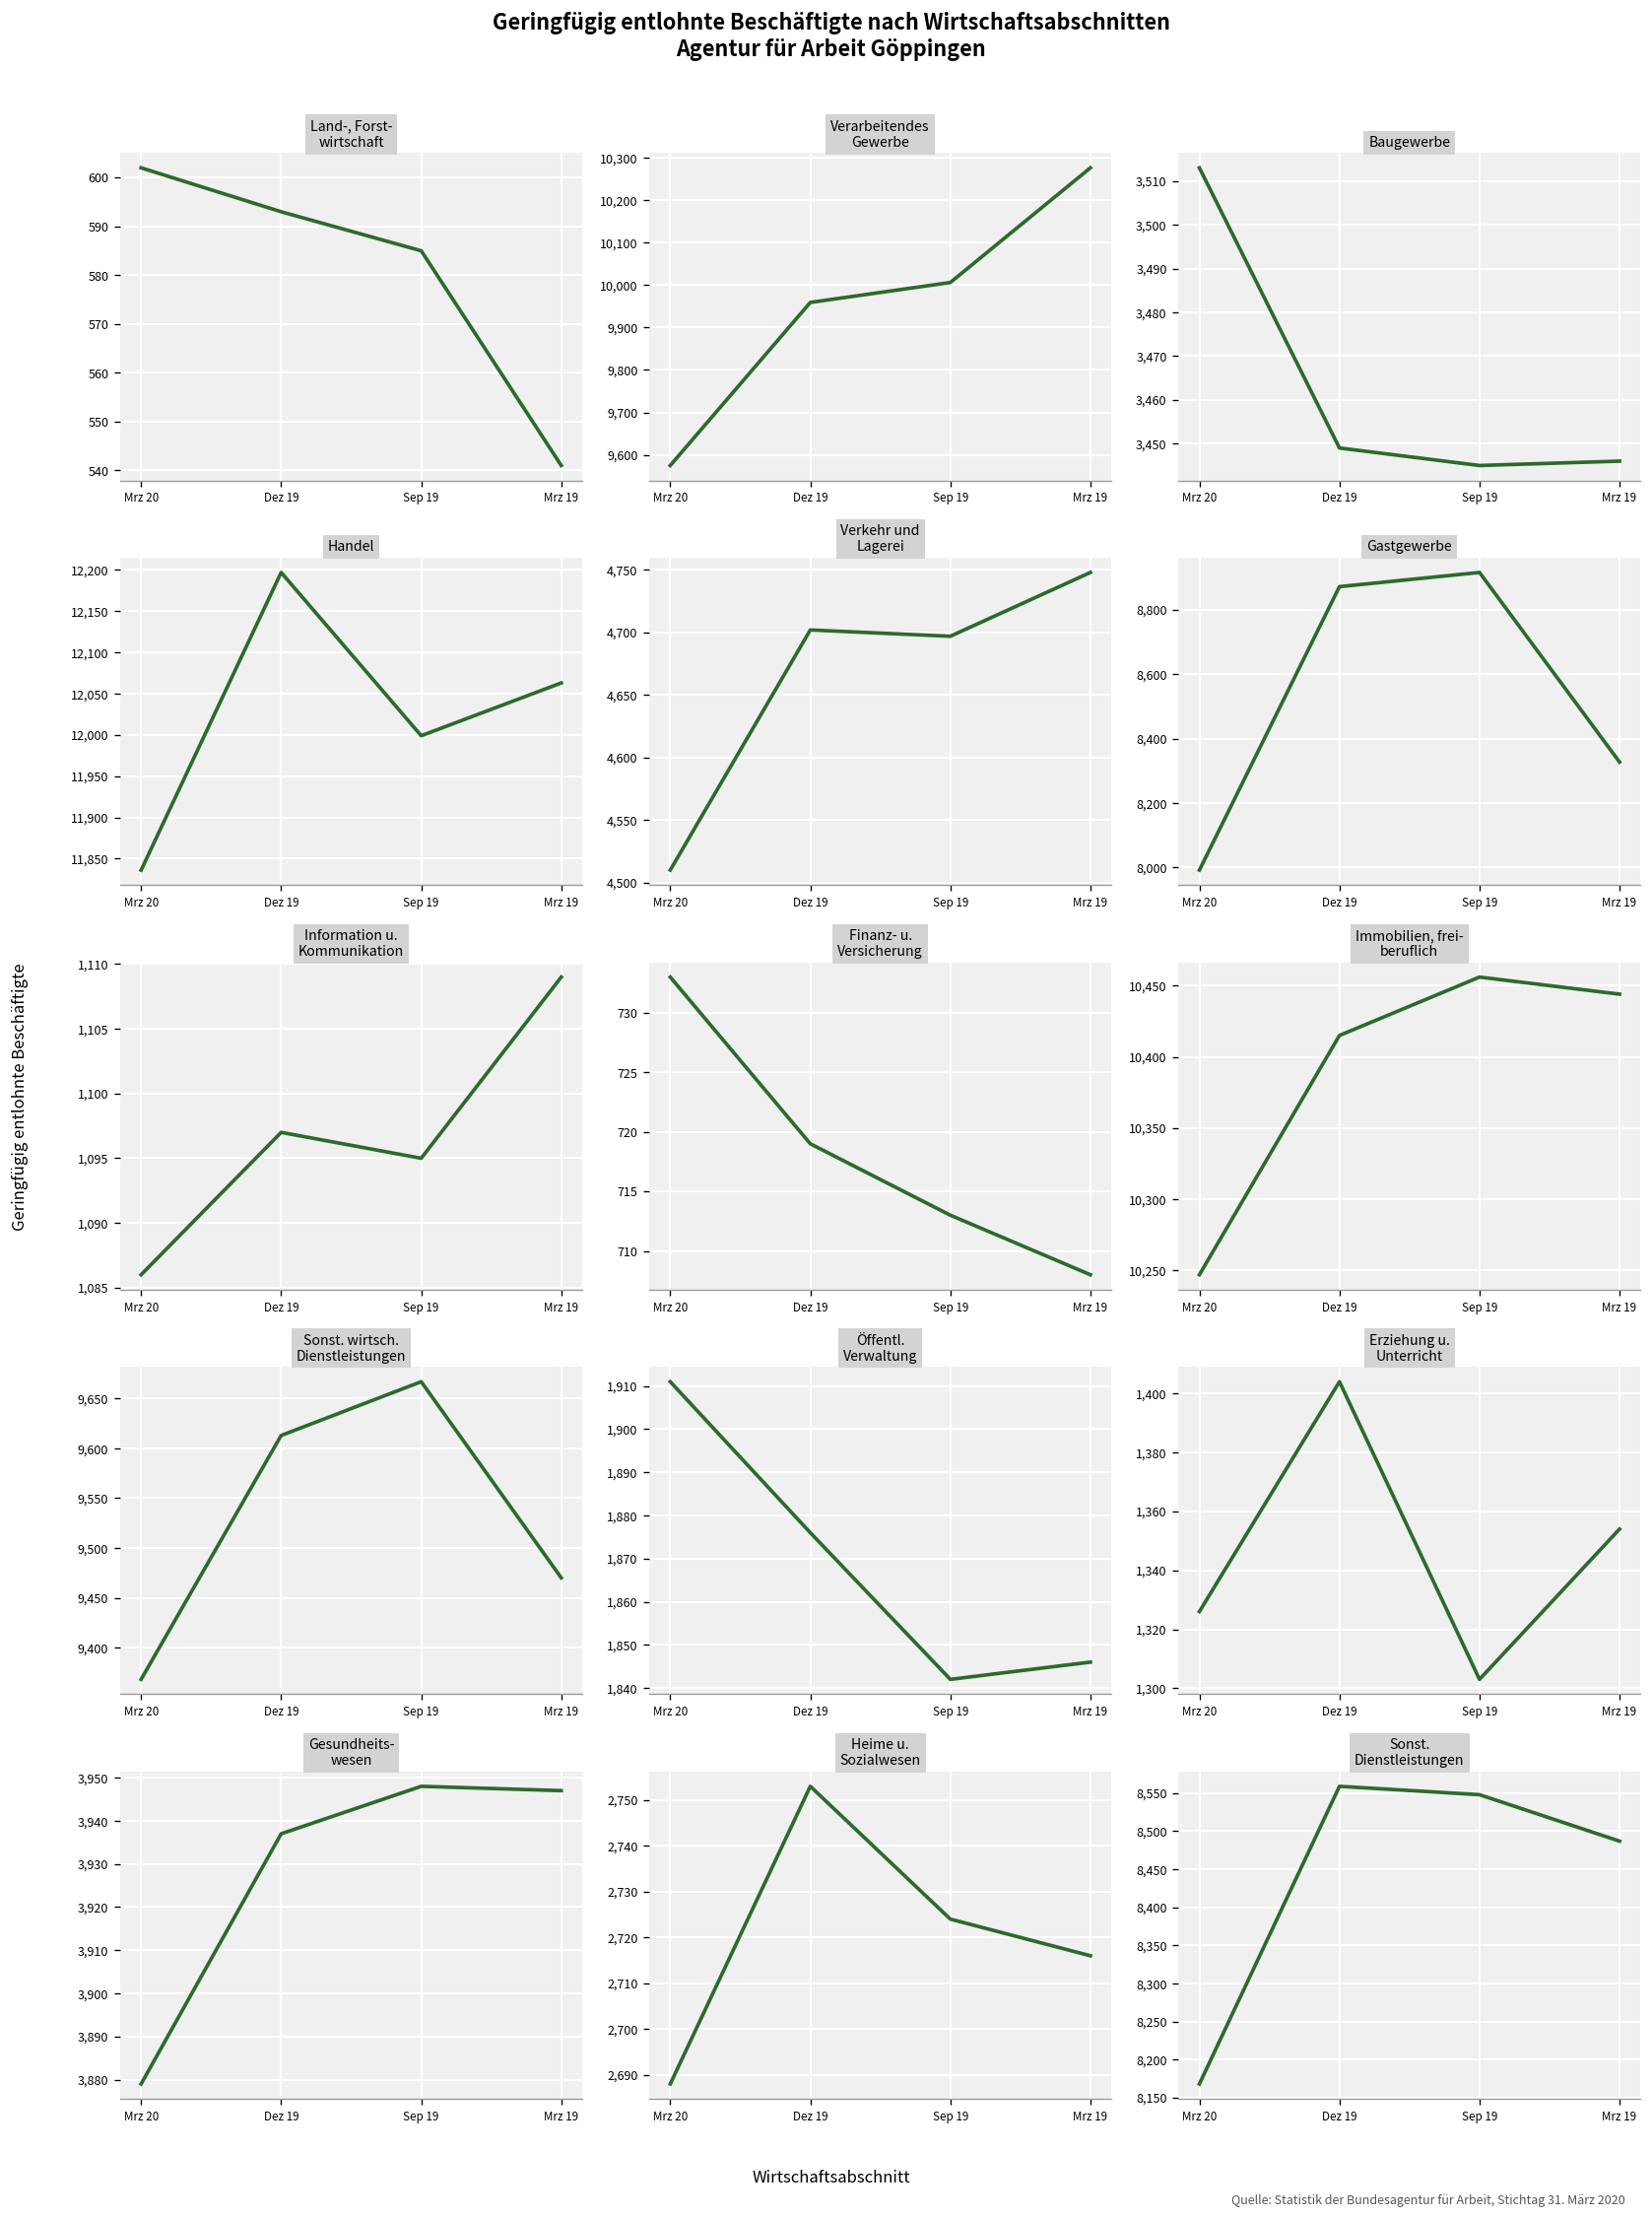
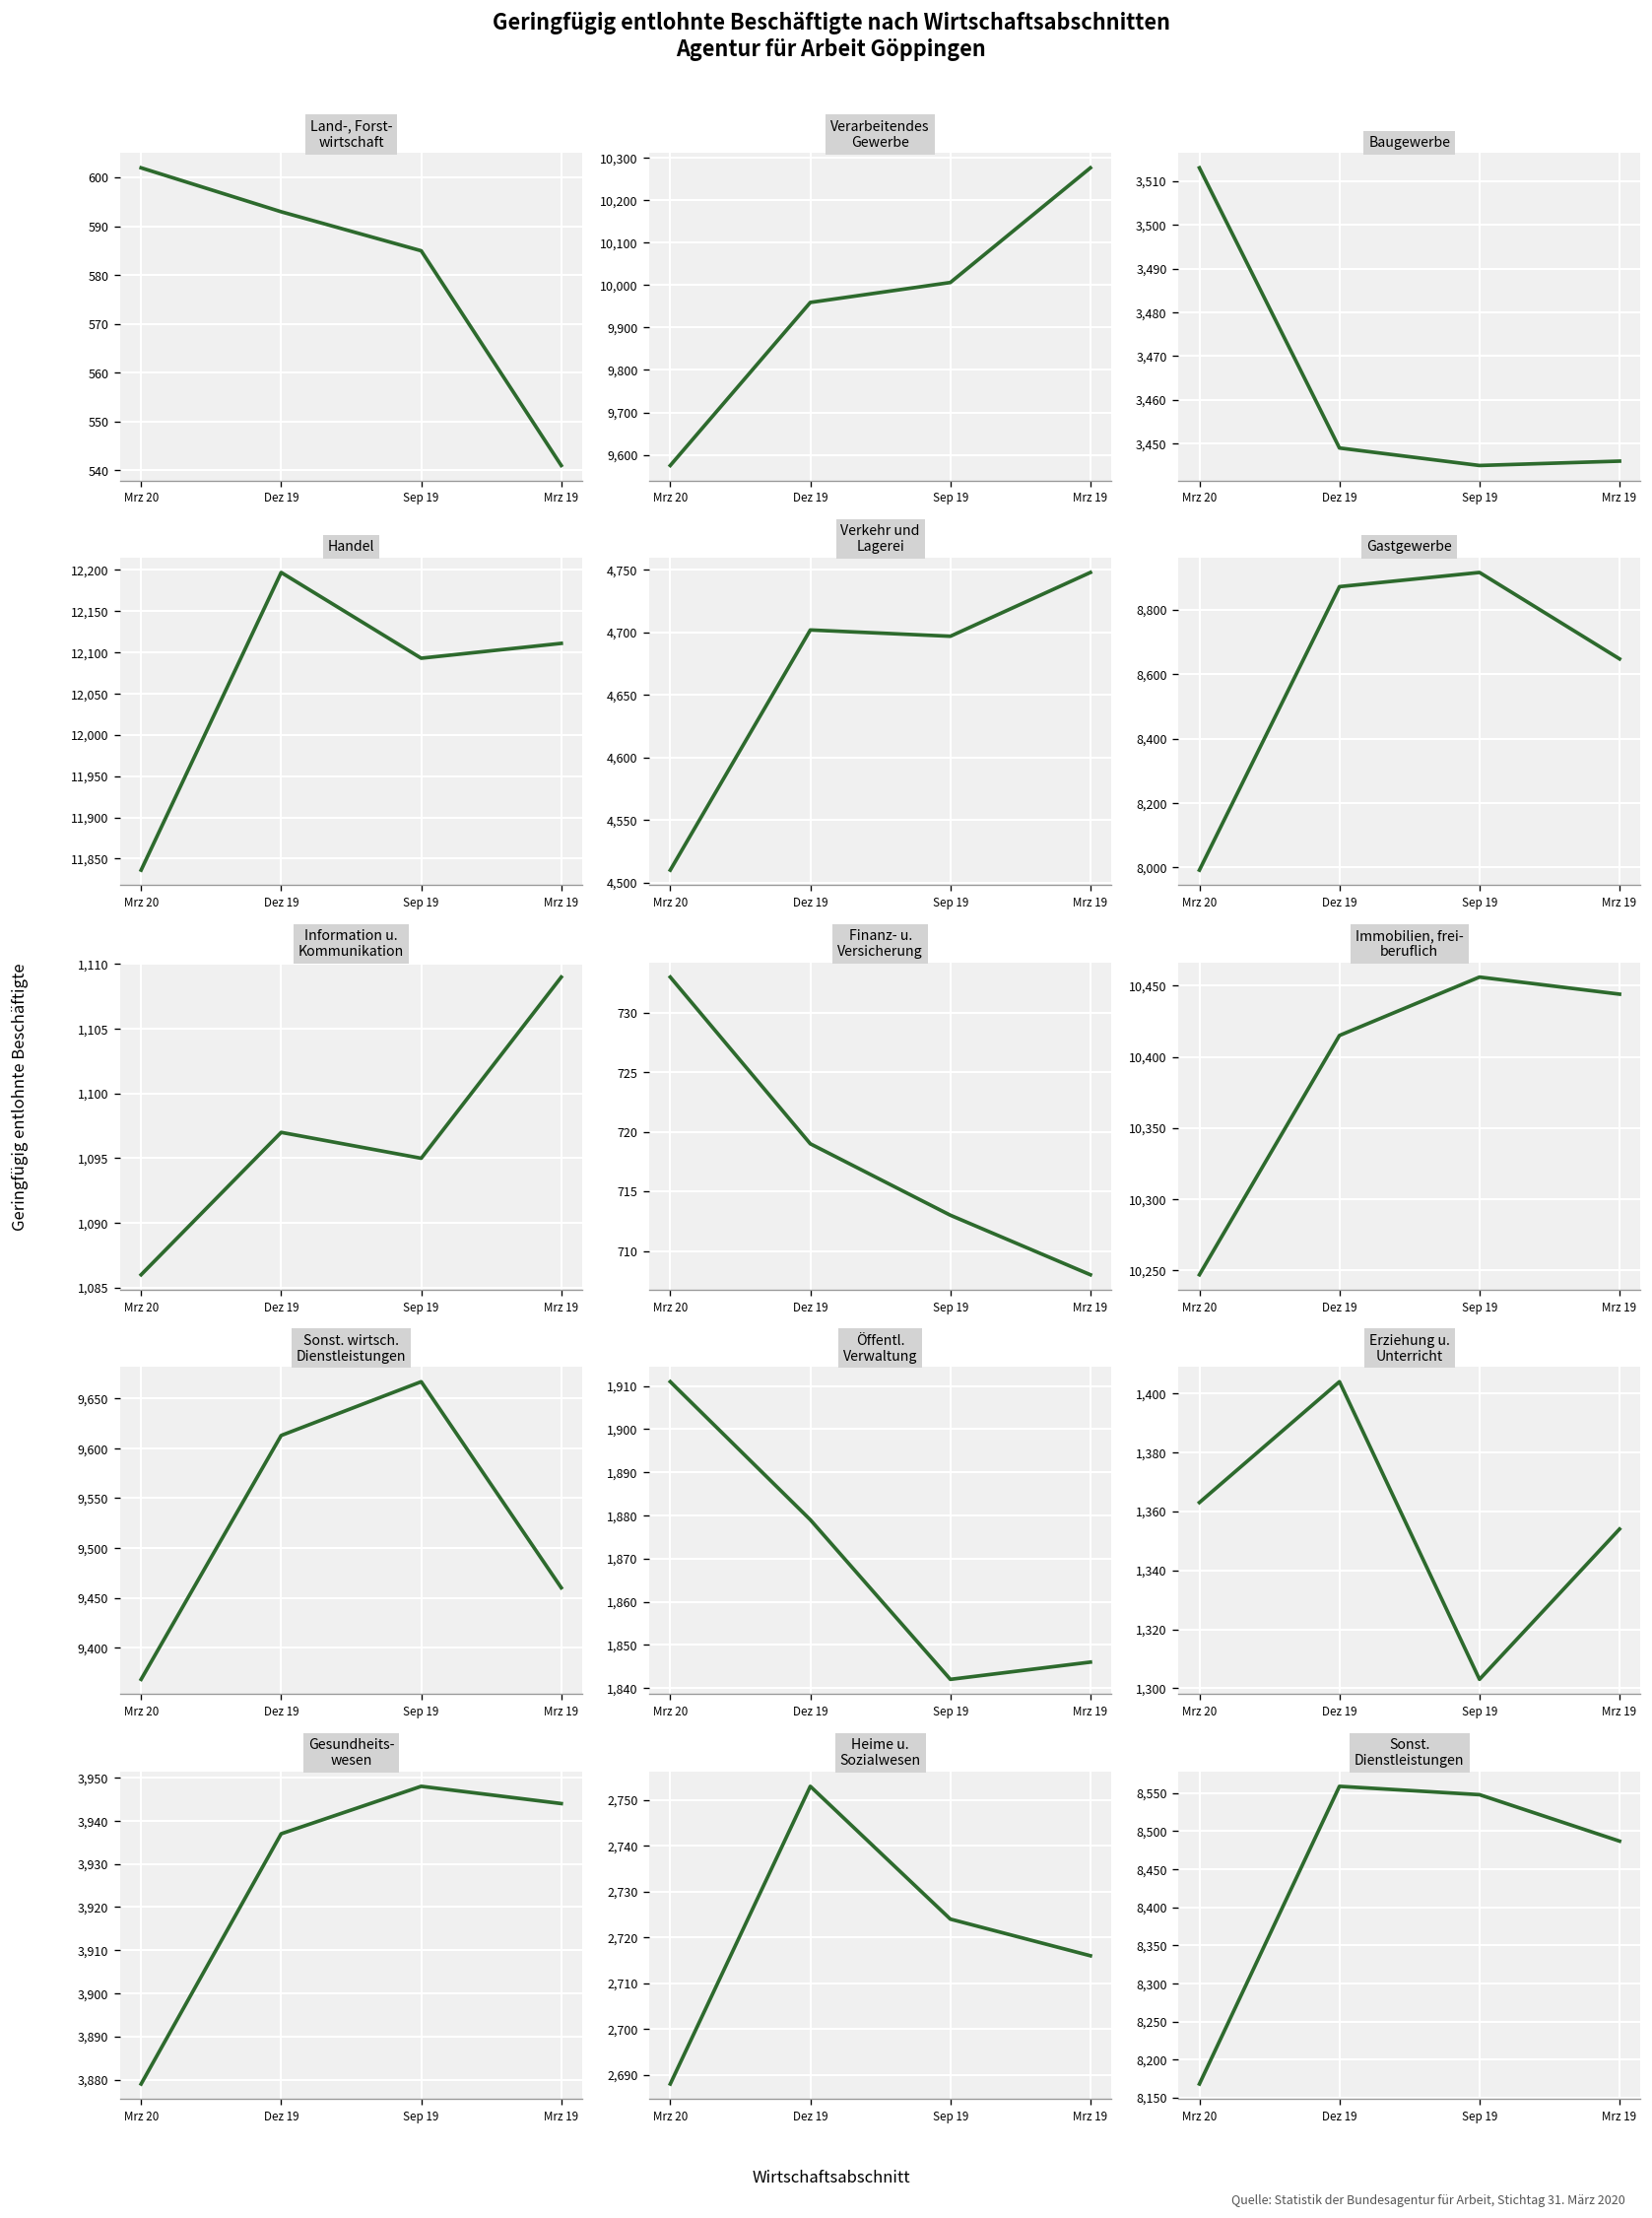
Handel, Sep 19: 12,000 -> 12,090
Handel, Mrz 19: 12,060 -> 12,110
Gastgewerbe, Mrz 19: 8,330 -> 8,650
Sonst. wirtsch. Dienstleistungen, Mrz 19: 9,470 -> 9,460
Öffentl. Verwaltung, Dez 19: 1,876 -> 1,879
Erziehung u. Unterricht, Mrz 20: 1,326 -> 1,363
Gesundheits- wesen, Mrz 19: 3,947 -> 3,944
